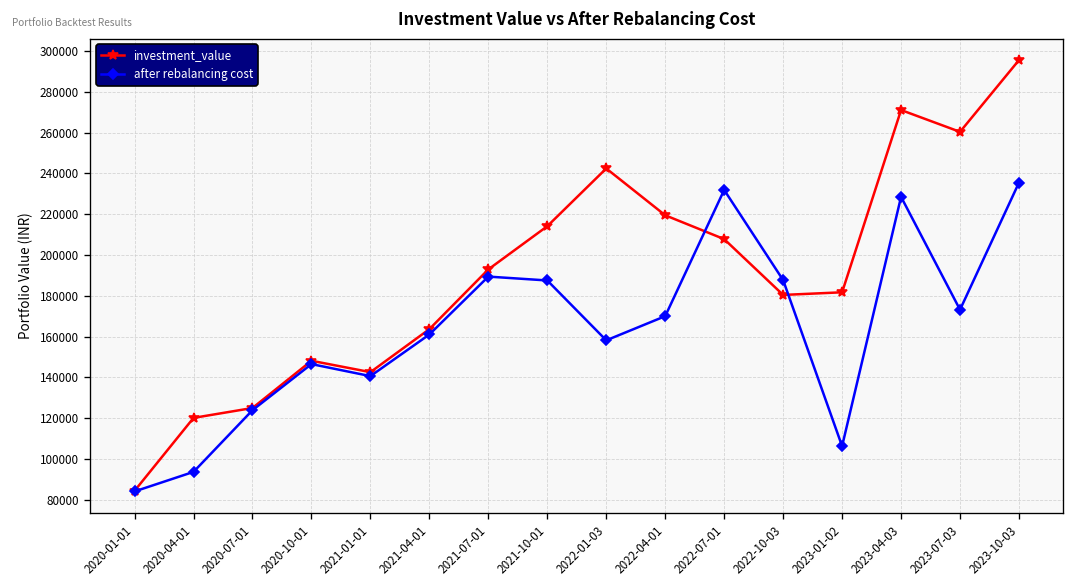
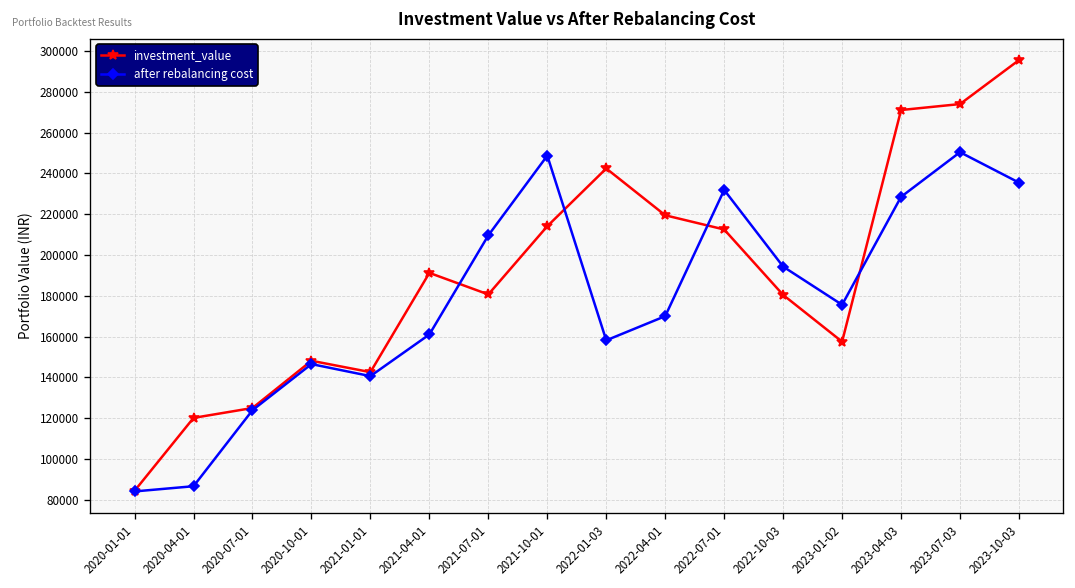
after rebalancing cost, 2020-04-01: 94000 -> 87000
investment_value, 2021-04-01: 164000 -> 191000
investment_value, 2021-07-01: 193000 -> 181000
after rebalancing cost, 2021-07-01: 189000 -> 210000
after rebalancing cost, 2021-10-01: 188000 -> 249000
investment_value, 2022-07-01: 208000 -> 212000
after rebalancing cost, 2022-10-03: 188000 -> 194000
investment_value, 2023-01-02: 182000 -> 158000
after rebalancing cost, 2023-01-02: 106000 -> 176000
investment_value, 2023-07-03: 260000 -> 274000
after rebalancing cost, 2023-07-03: 173000 -> 250000
